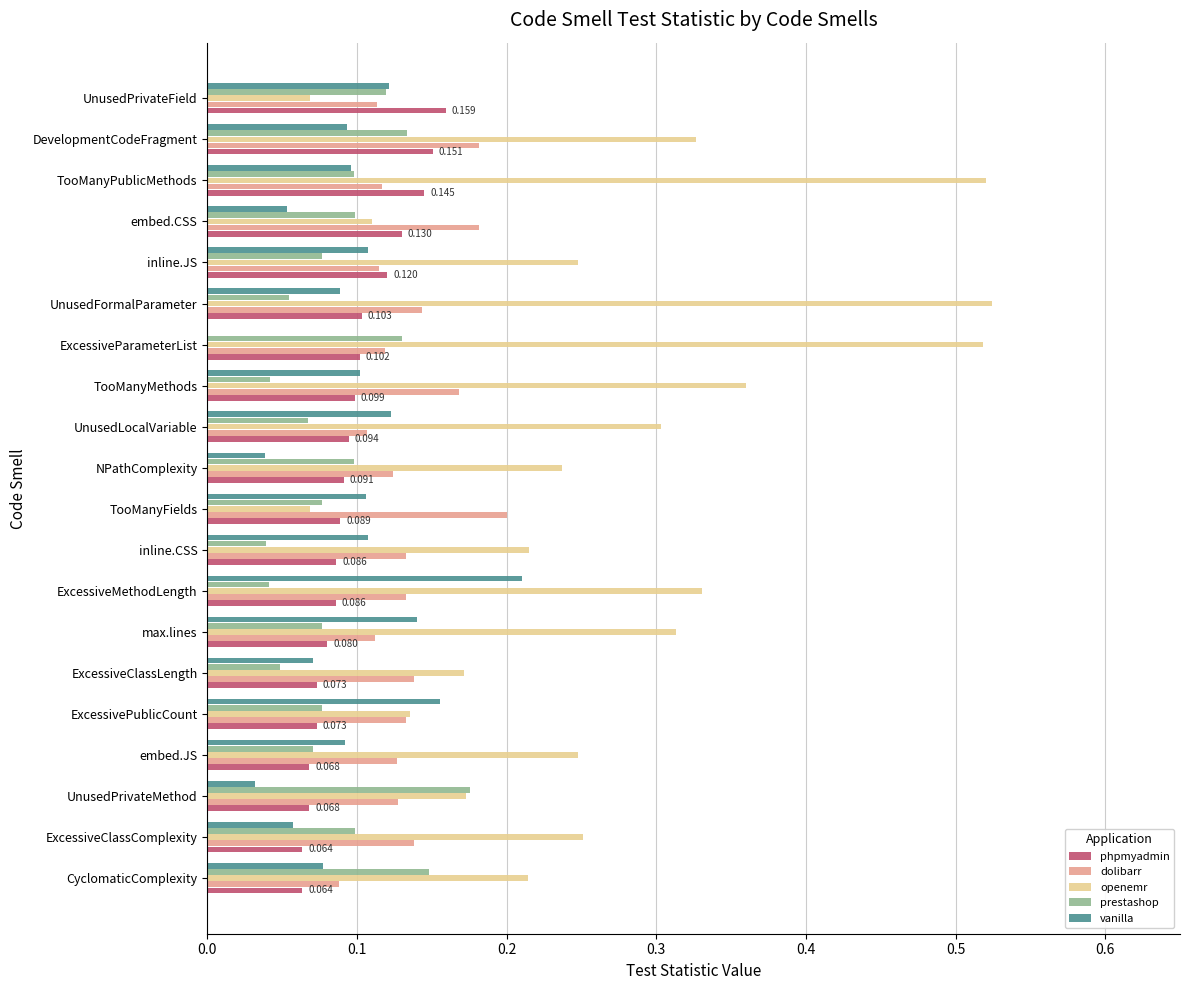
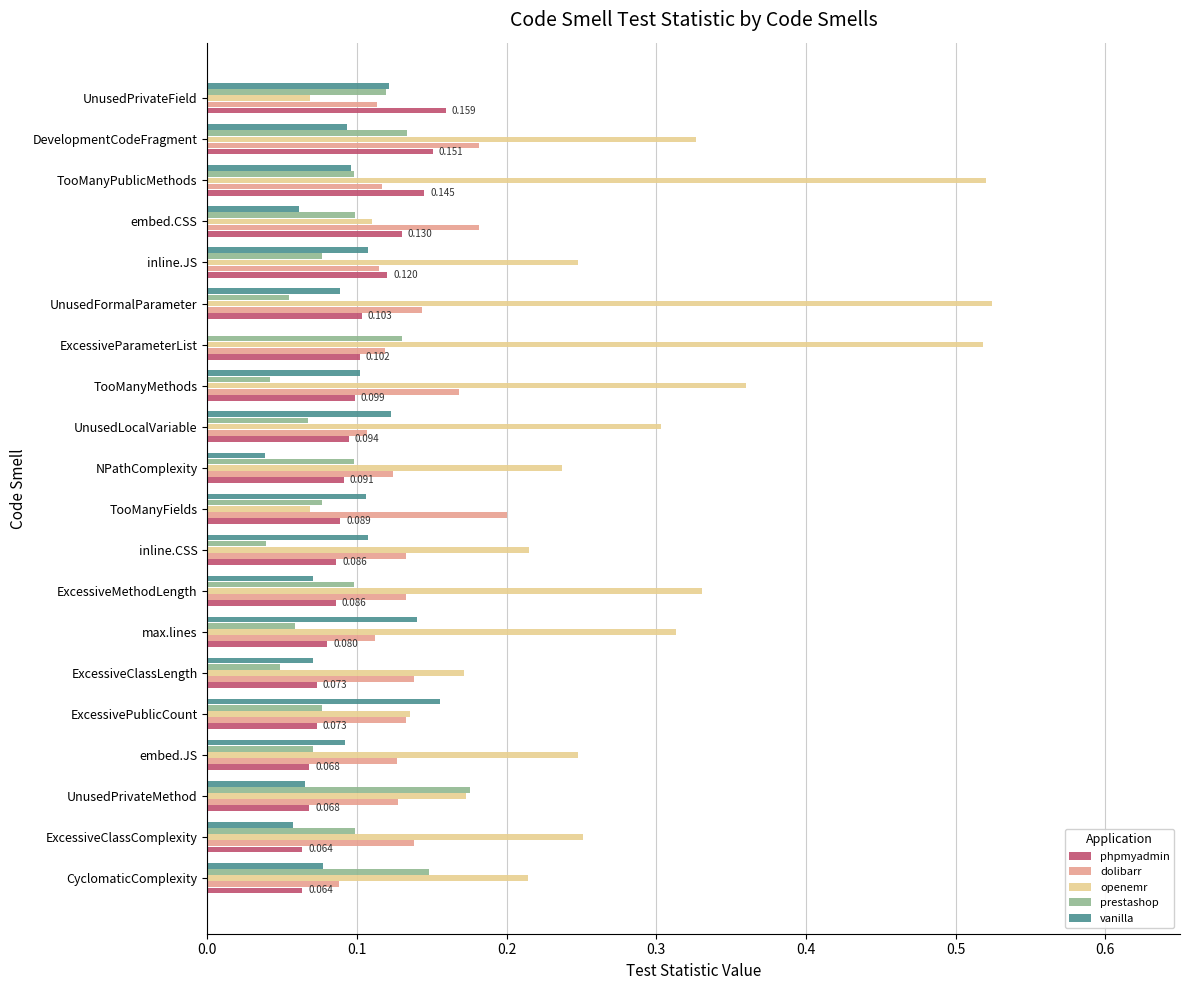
vanilla, embed.CSS: 0.053 -> 0.062
vanilla, ExcessiveMethodLength: 0.211 -> 0.070
prestashop, ExcessiveMethodLength: 0.041 -> 0.098
prestashop, max.lines: 0.077 -> 0.059
vanilla, UnusedPrivateMethod: 0.032 -> 0.065
